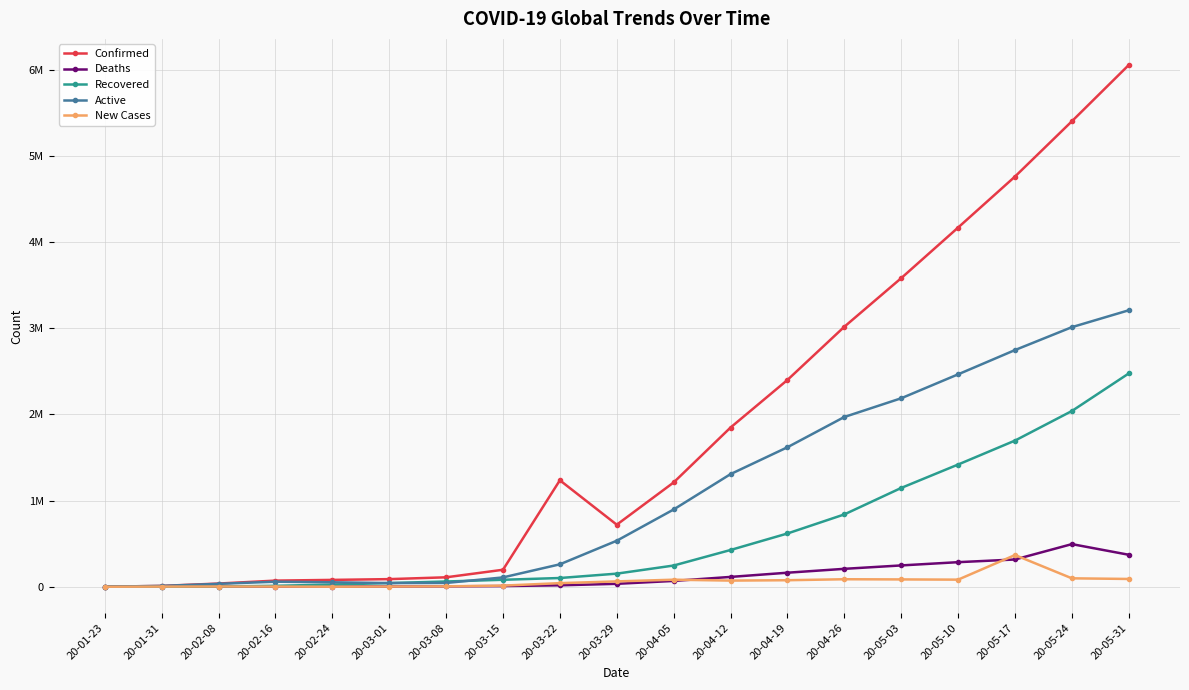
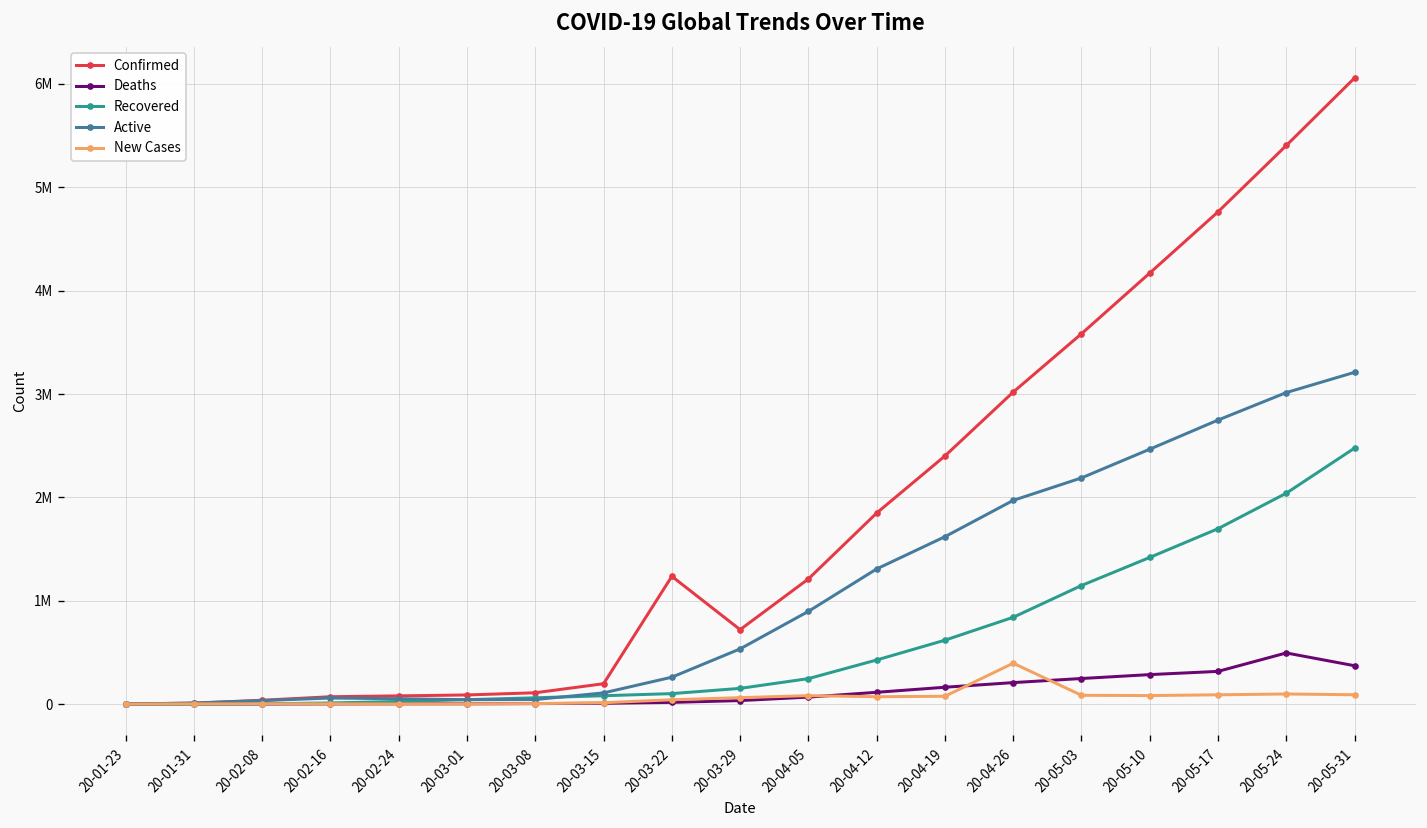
New Cases, 20-04-26: 100000 -> 400000
New Cases, 20-05-17: 400000 -> 100000
